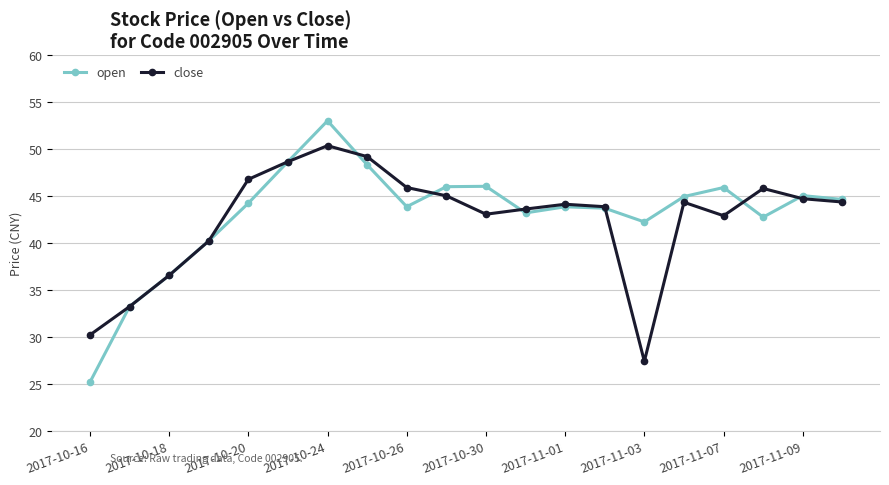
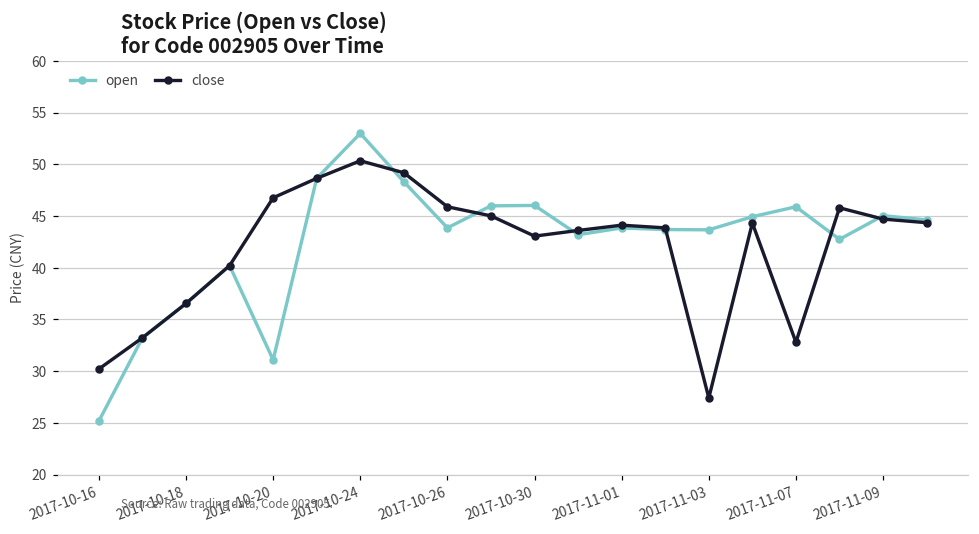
open, 2017-10-20: 44 -> 31
open, 2017-11-03: 42 -> 44
close, 2017-11-07: 43 -> 33
